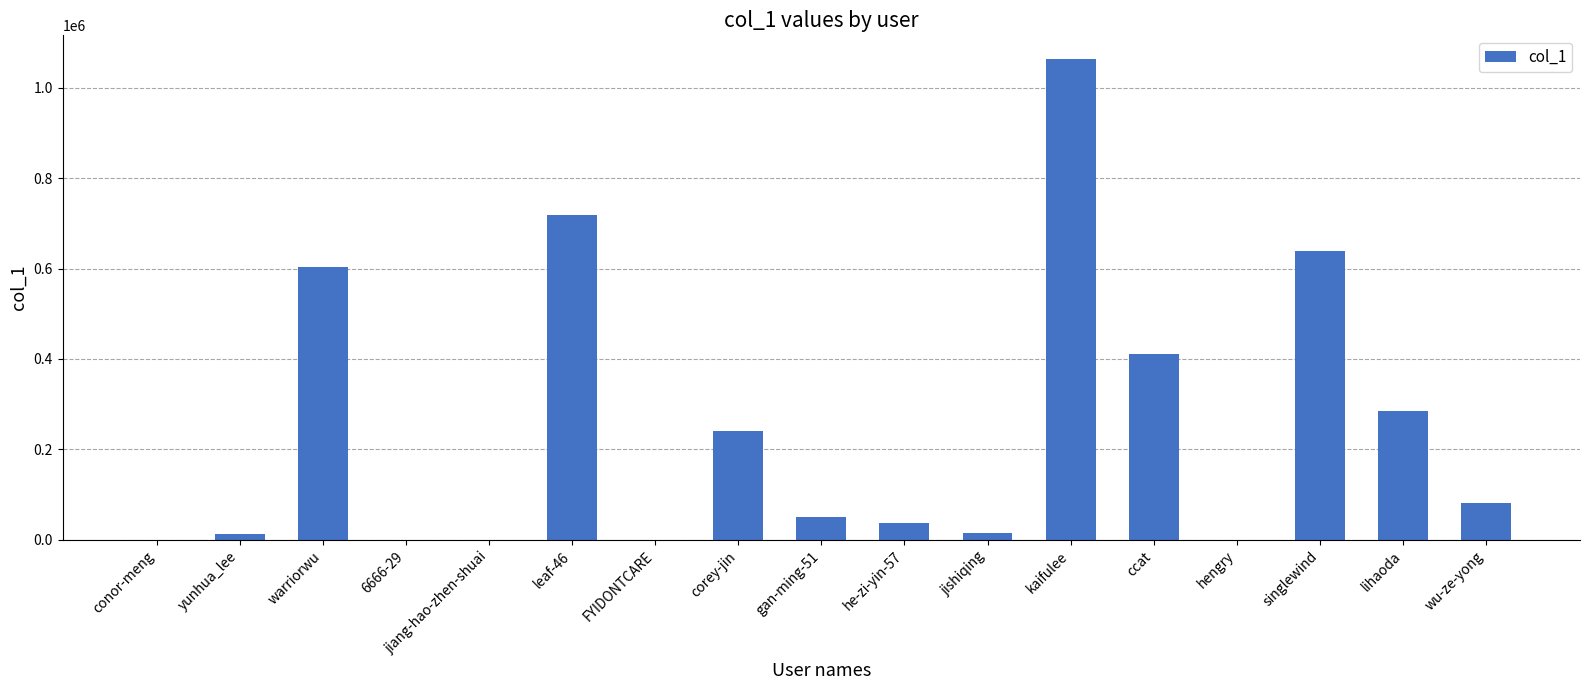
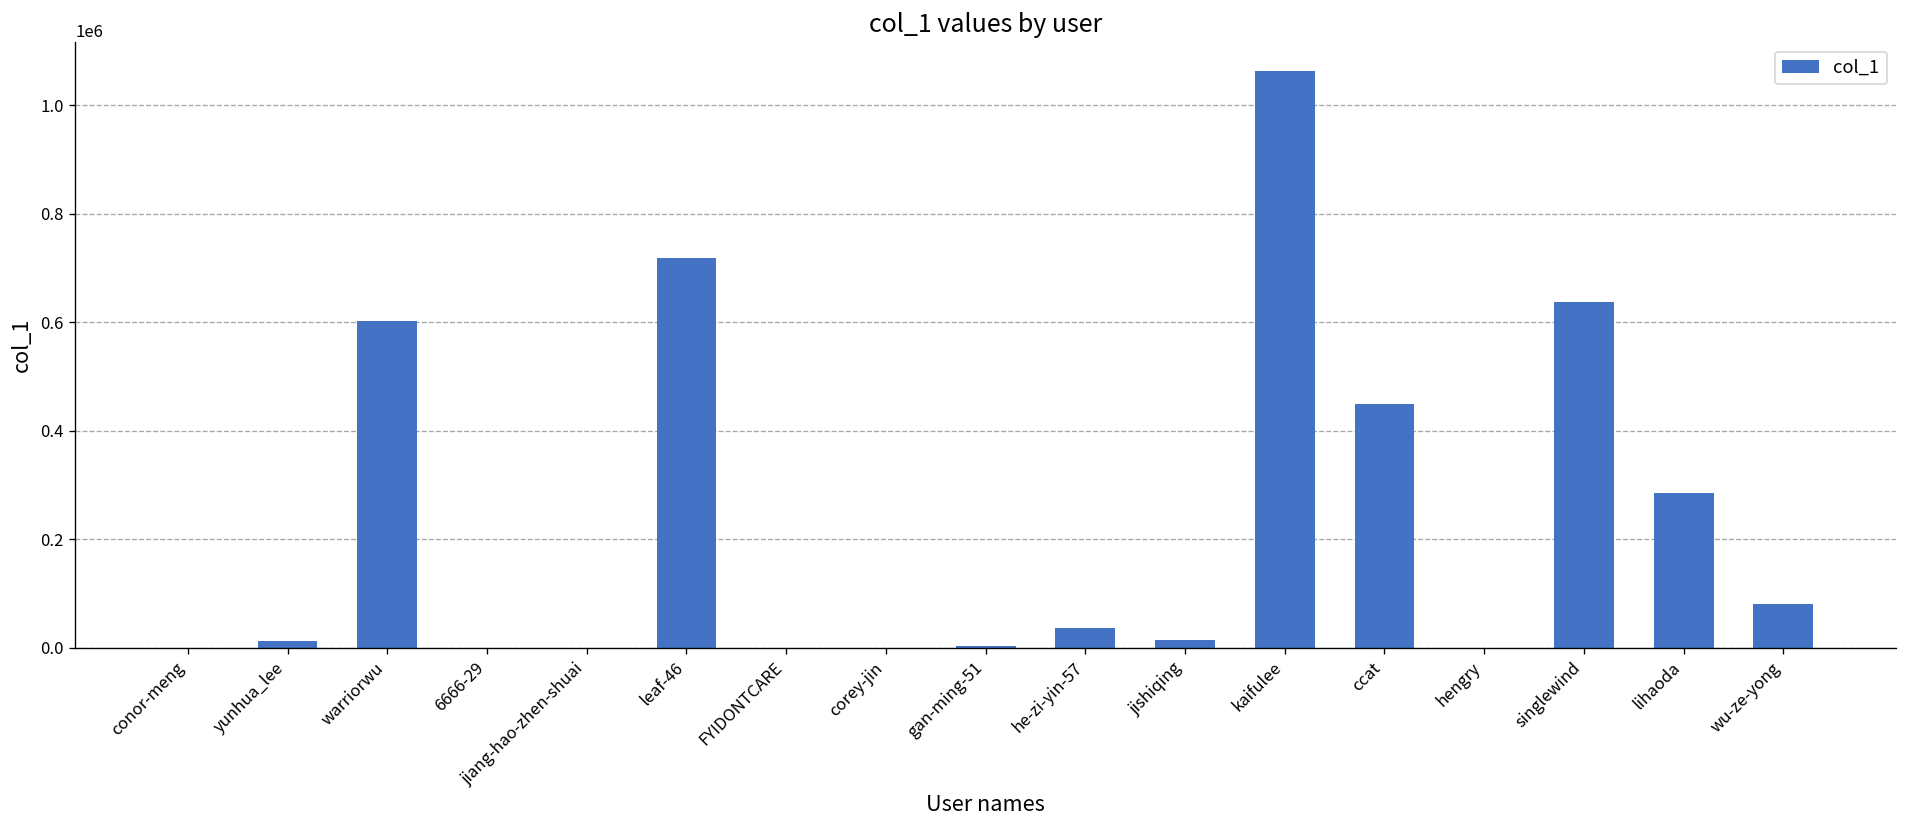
corey-jin: 240000 -> 0
gan-ming-51: 50000 -> 0
ccat: 410000 -> 450000
